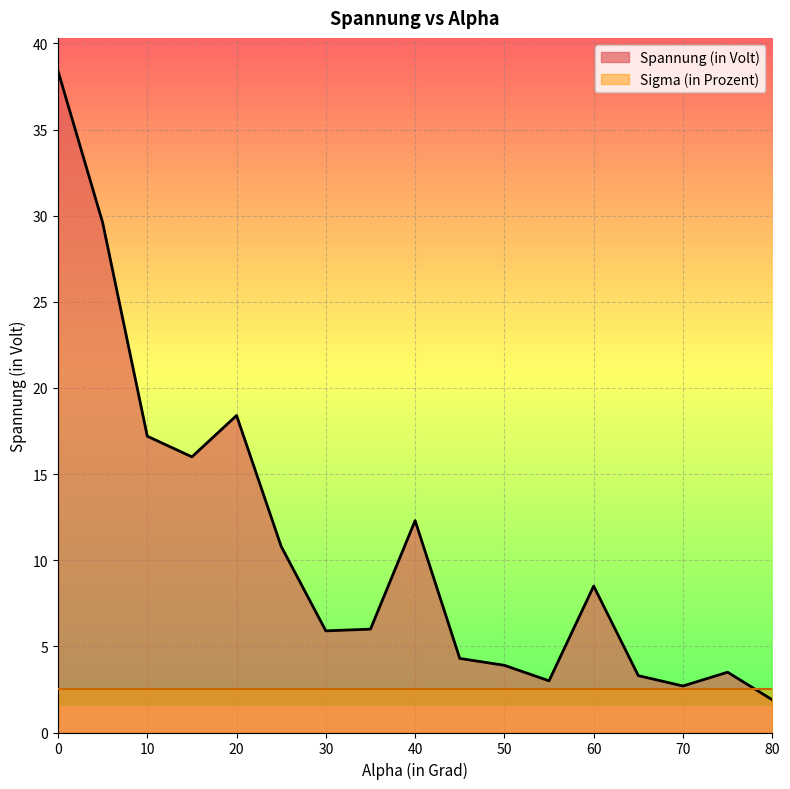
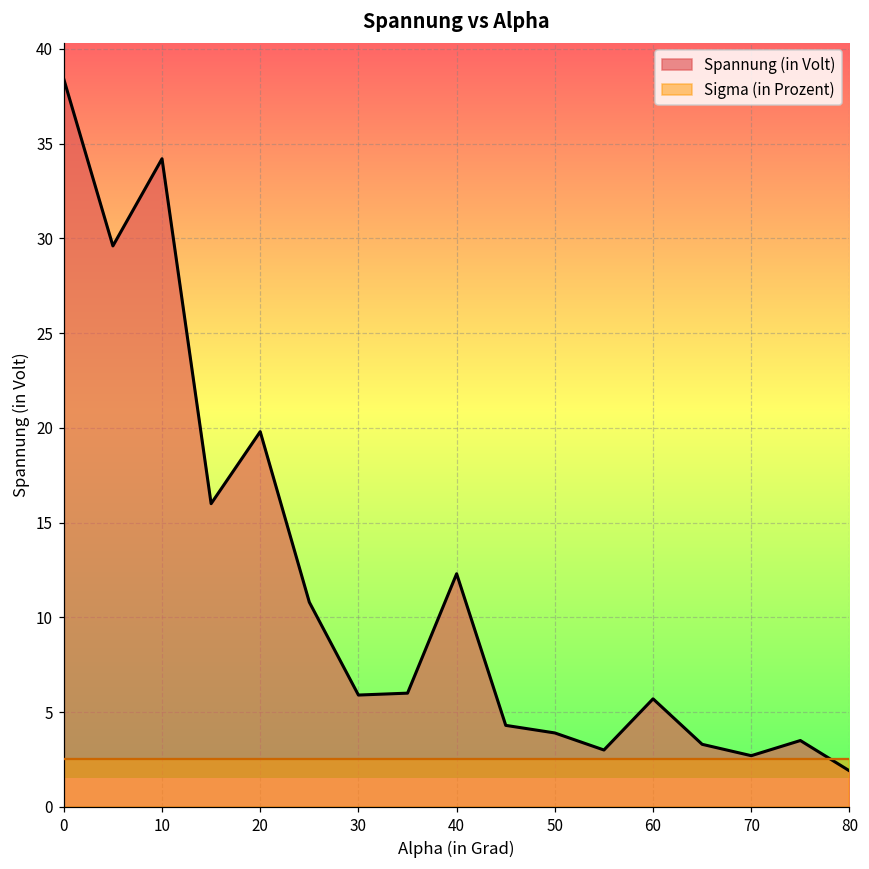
Spannung (in Volt), 10: 17.2 -> 34.2
Spannung (in Volt), 20: 18.4 -> 19.8
Spannung (in Volt), 60: 8.5 -> 5.7
